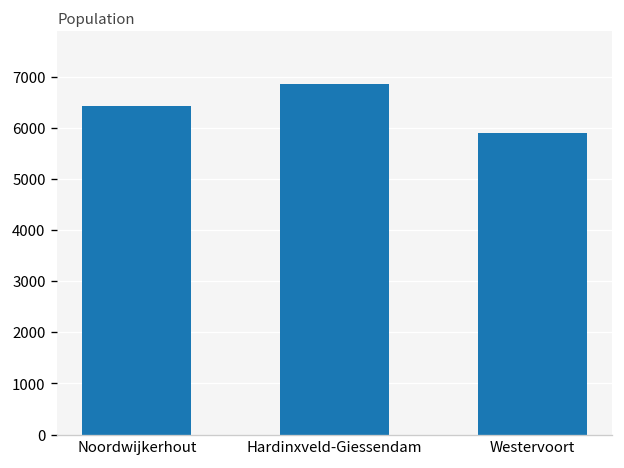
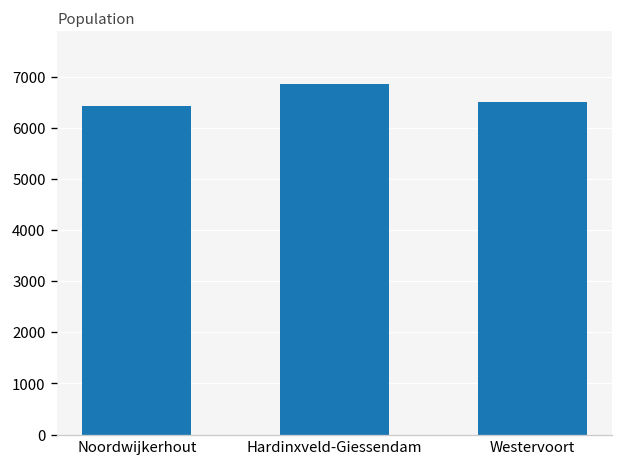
Westervoort: 5900 -> 6500
